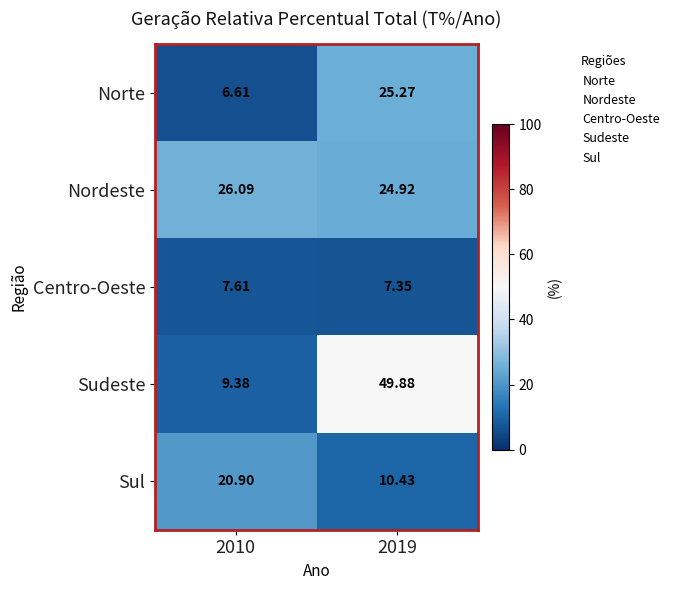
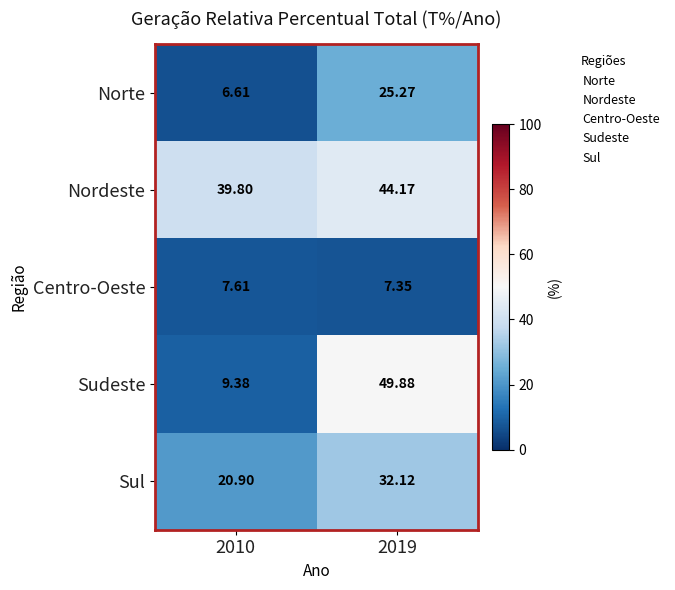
Nordeste, 2010: 26.09 -> 39.80
Nordeste, 2019: 24.92 -> 44.17
Sul, 2019: 10.43 -> 32.12
